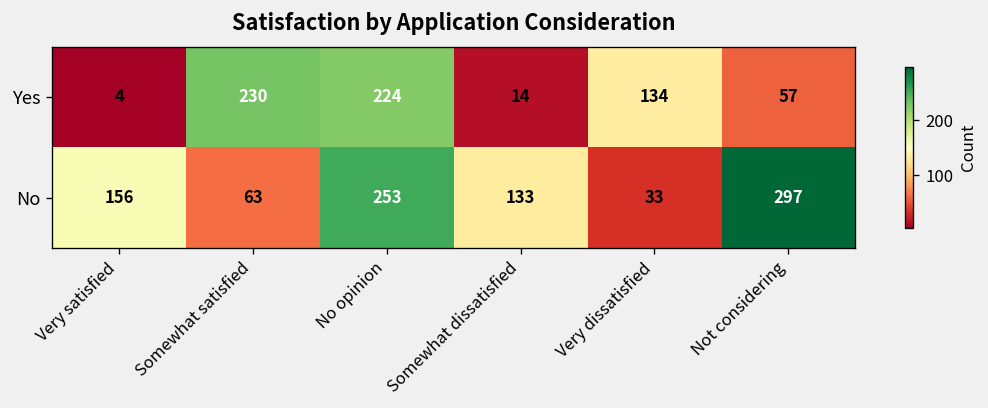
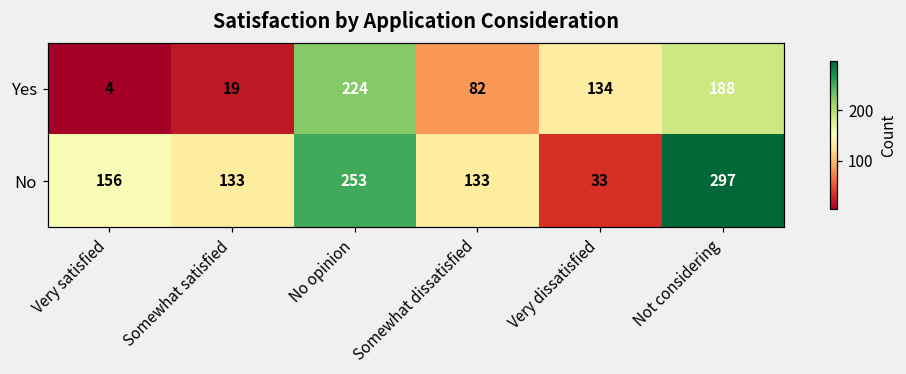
Yes, Somewhat satisfied: 230 -> 19
Yes, Somewhat dissatisfied: 14 -> 82
Yes, Not considering: 57 -> 188
No, Somewhat satisfied: 63 -> 133
